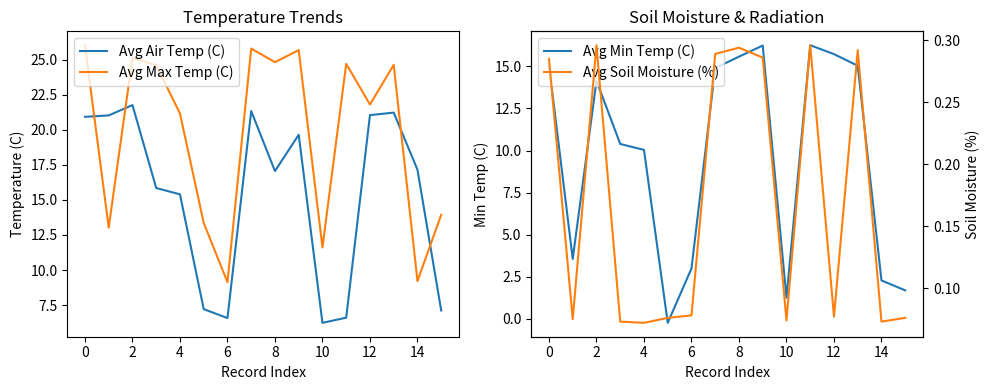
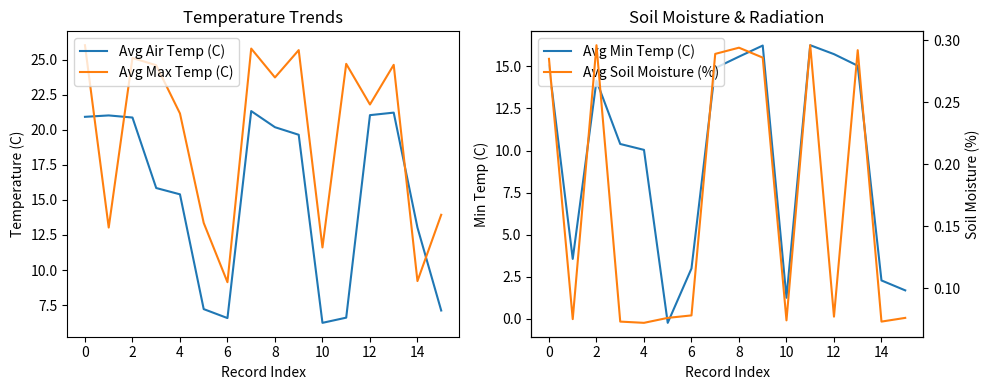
Temperature Trends, Avg Air Temp (C), 2: 21.8 -> 20.9
Temperature Trends, Avg Air Temp (C), 8: 17.1 -> 20.2
Temperature Trends, Avg Max Temp (C), 8: 24.8 -> 23.7
Temperature Trends, Avg Air Temp (C), 14: 17.2 -> 13.0
